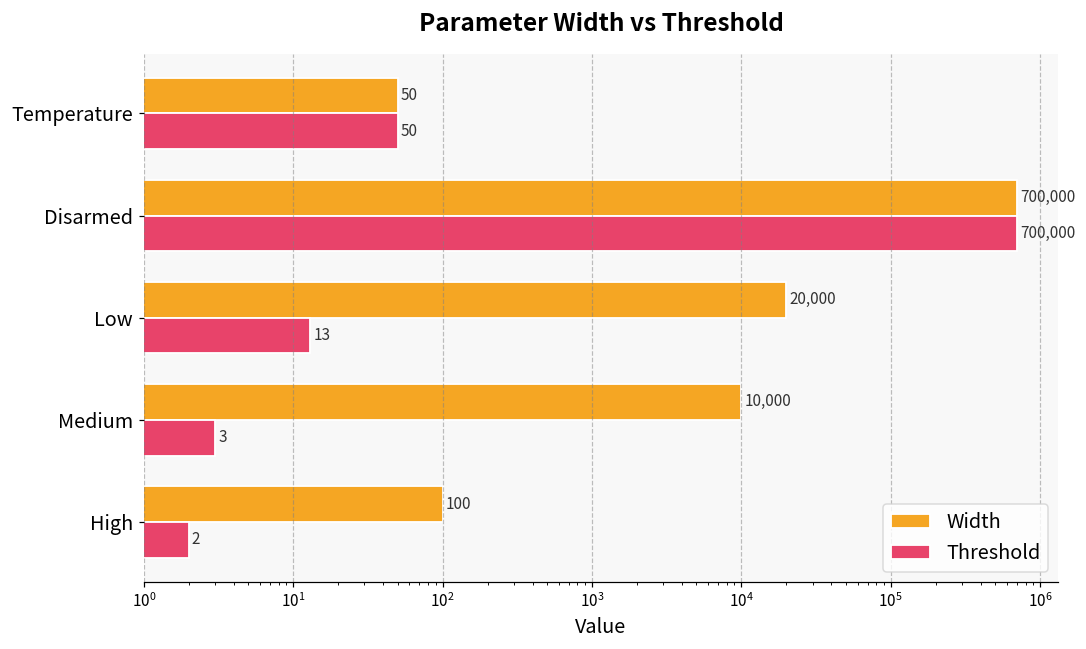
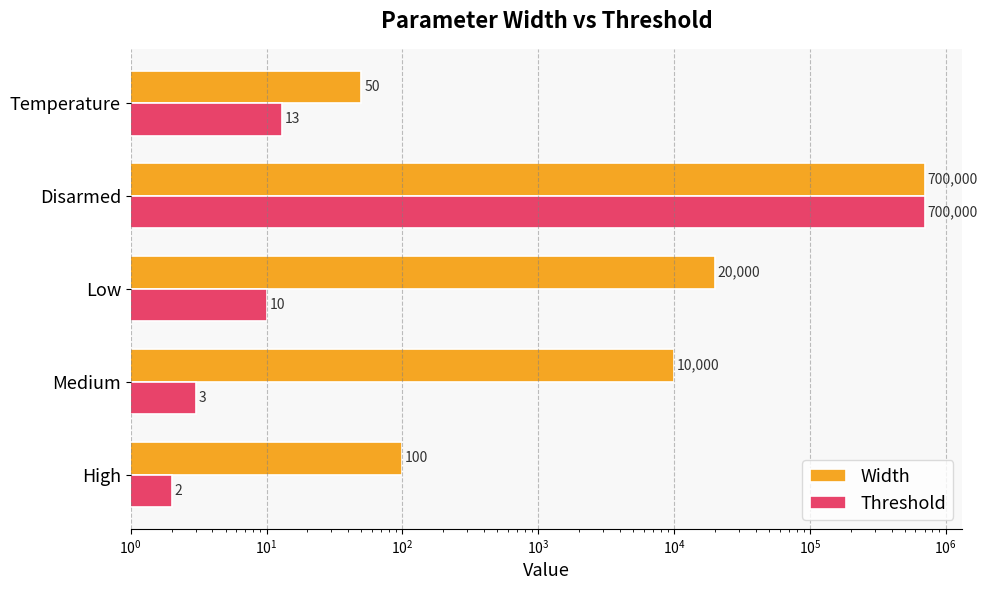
Threshold, Temperature: 50 -> 13
Threshold, Low: 13 -> 10
